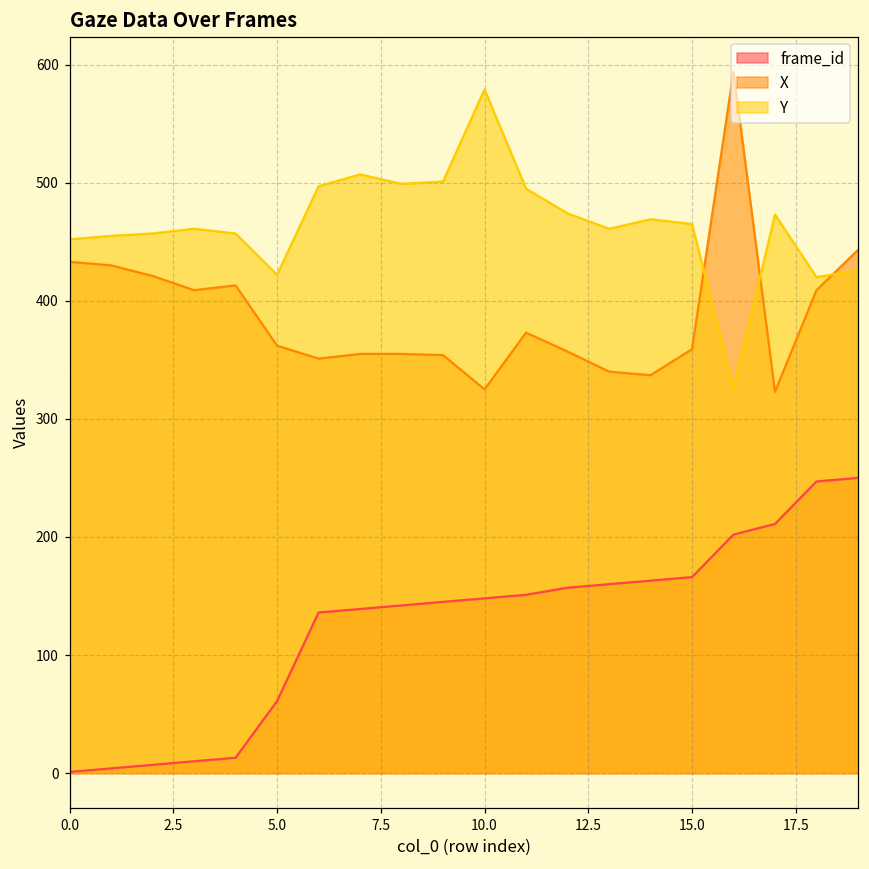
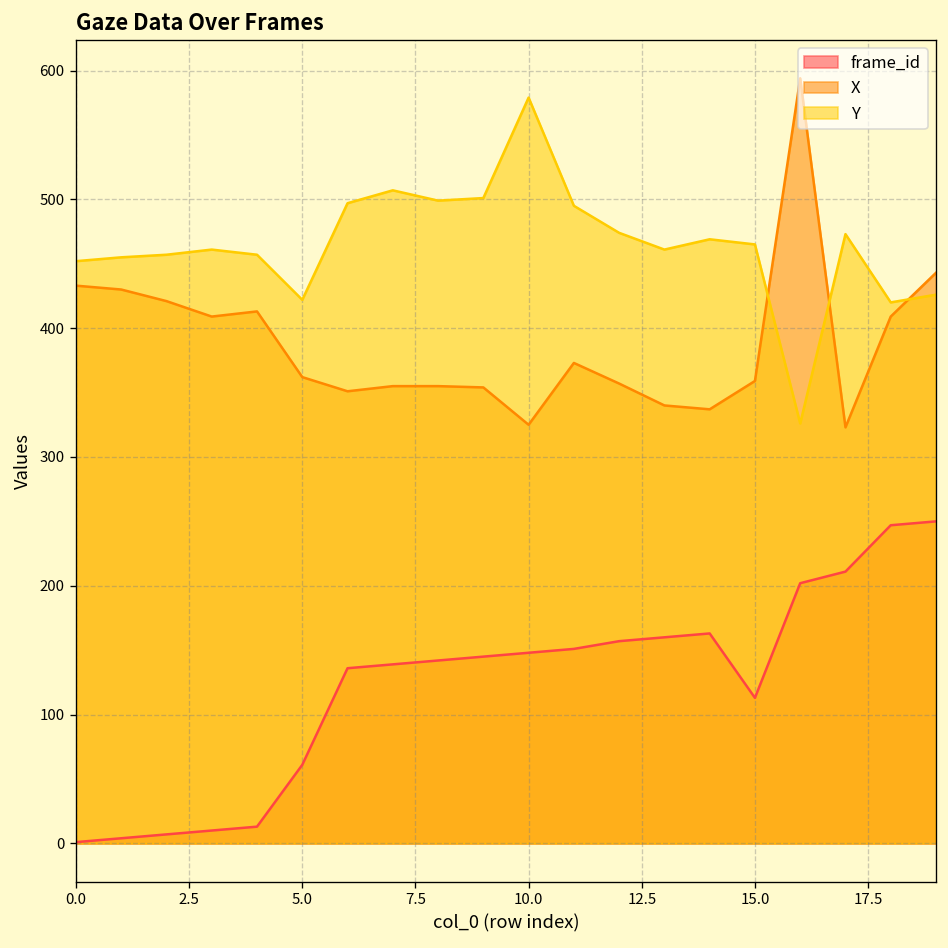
frame_id, 15.0: 166 -> 113
